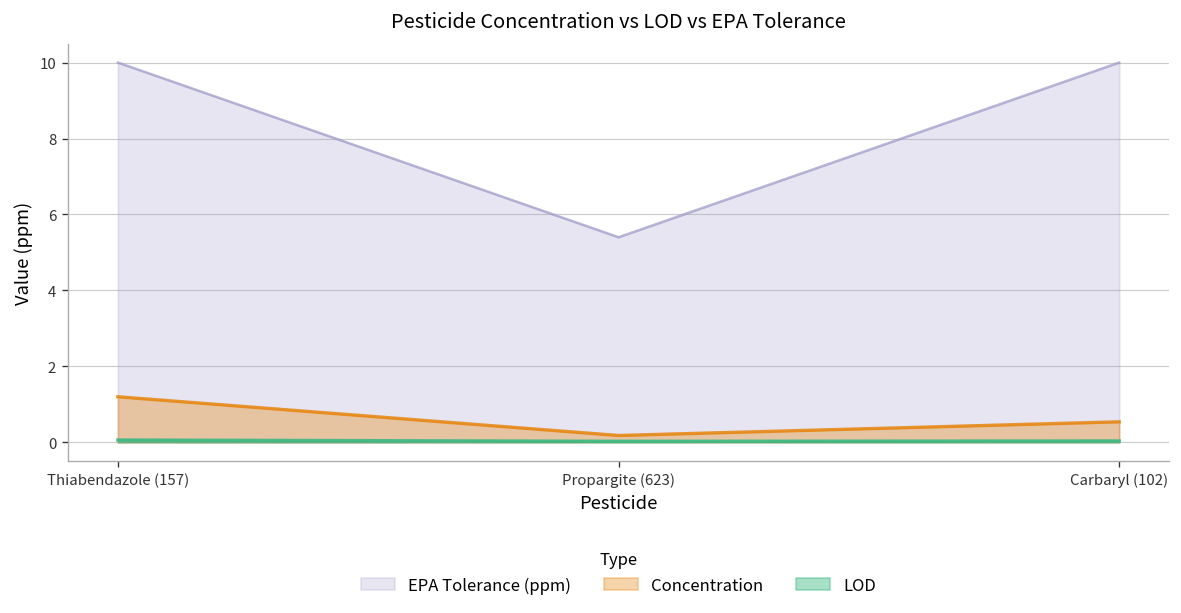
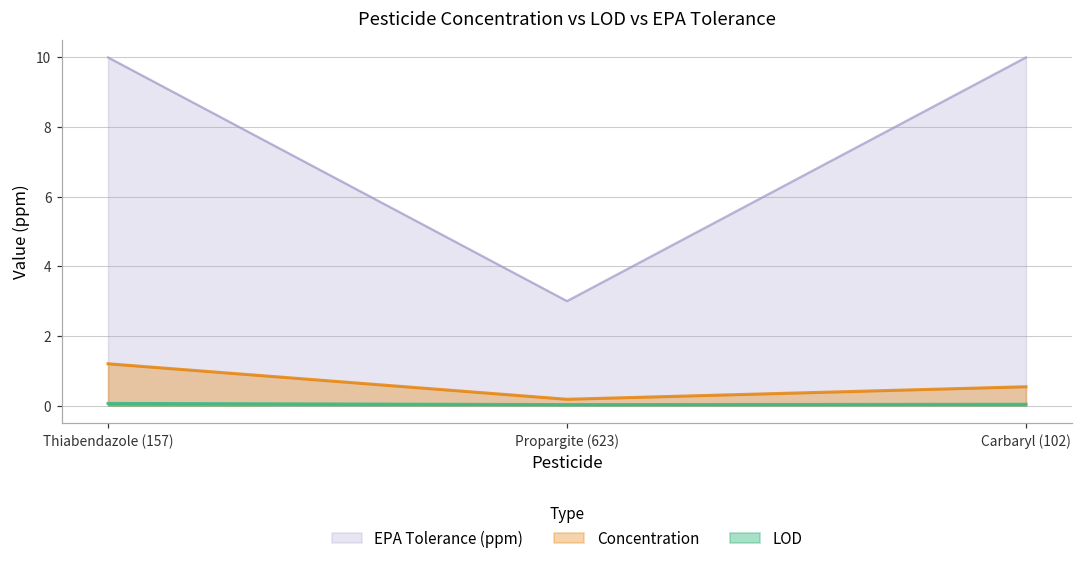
EPA Tolerance (ppm), Propargite (623): 5.4 -> 3.0
